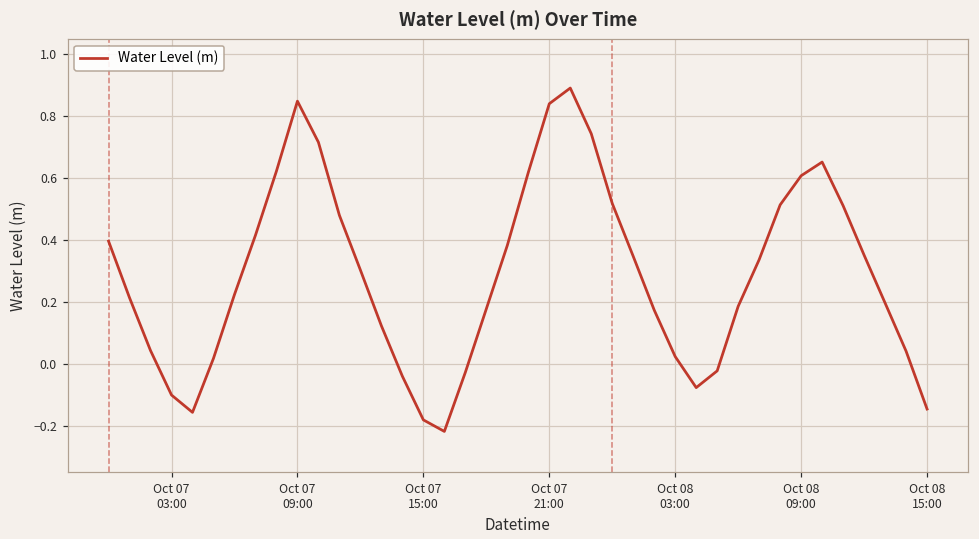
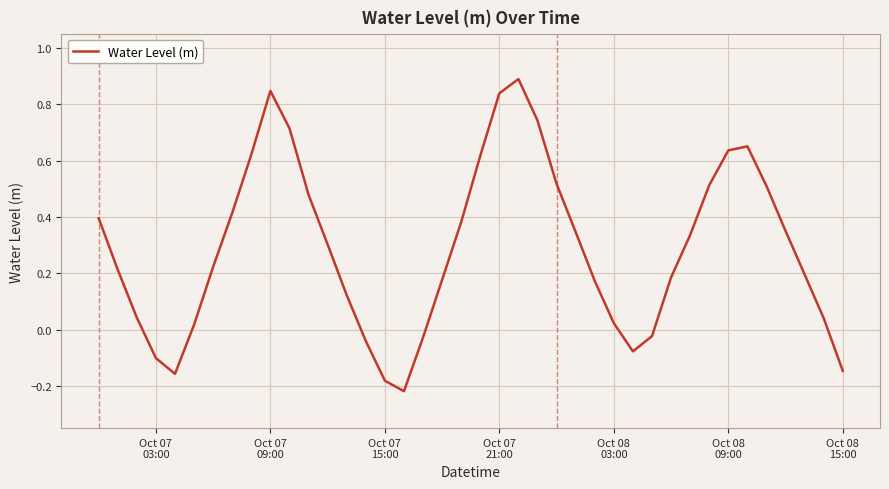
Oct 08 09:00: 0.61 -> 0.64
